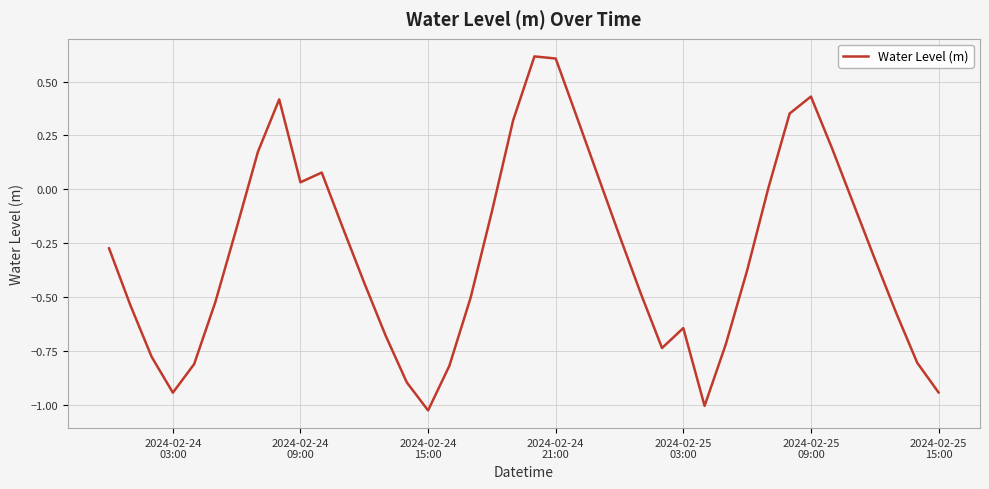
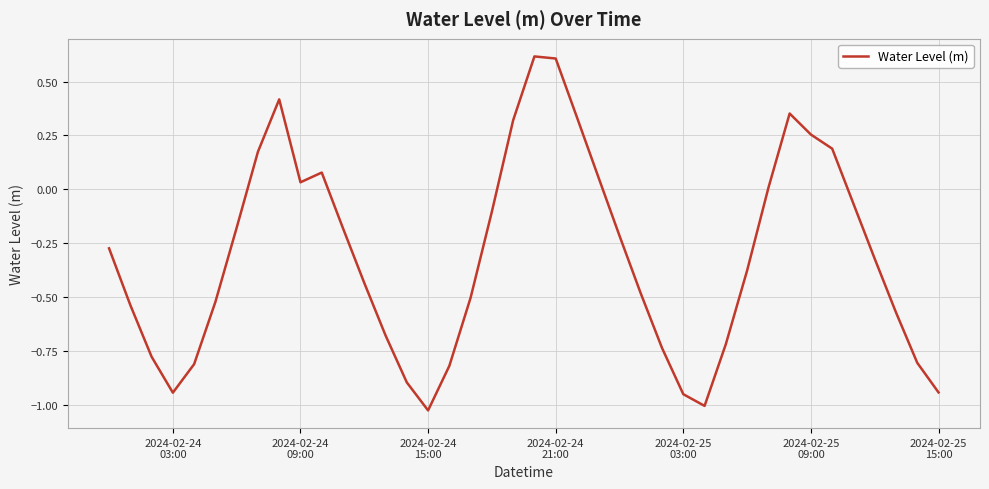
2024-02-25 03:00: -0.64 -> -0.95
2024-02-25 09:00: 0.43 -> 0.25
